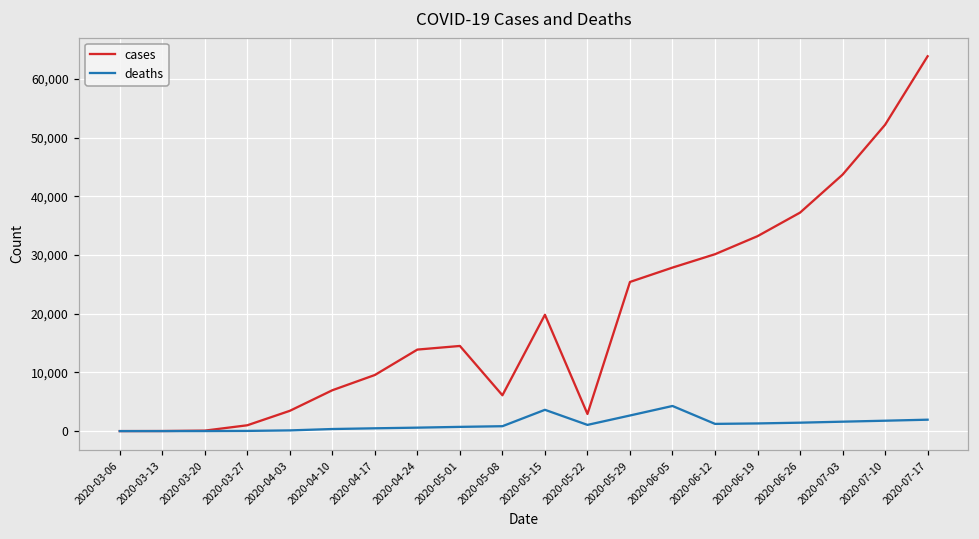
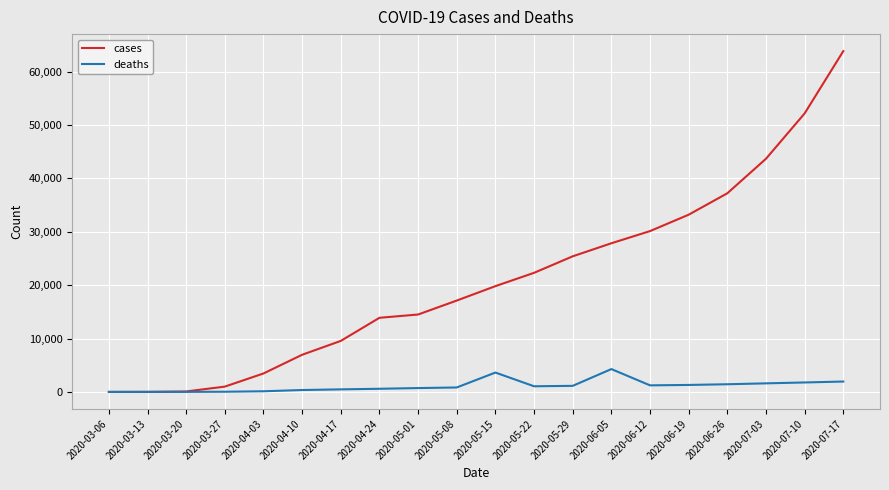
cases, 2020-05-08: 6,000 -> 17,000
cases, 2020-05-22: 3,000 -> 22,000
deaths, 2020-05-29: 3,000 -> 1,000
